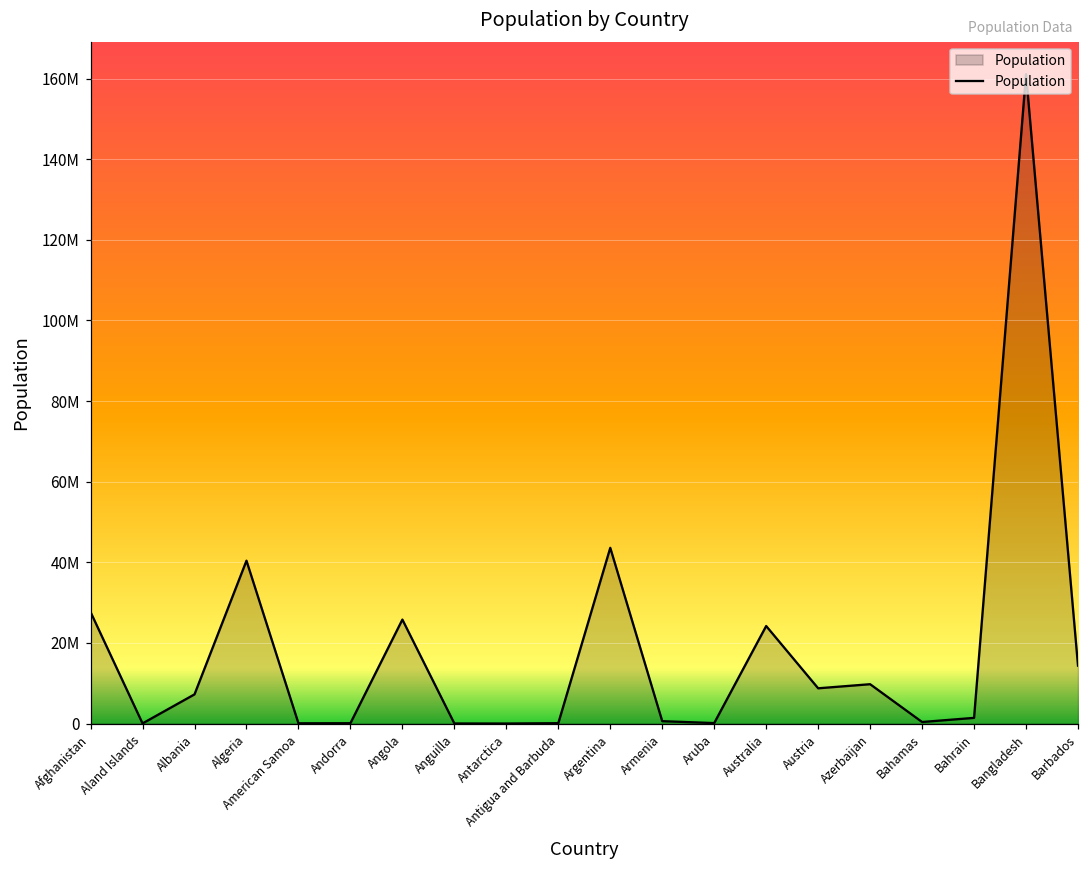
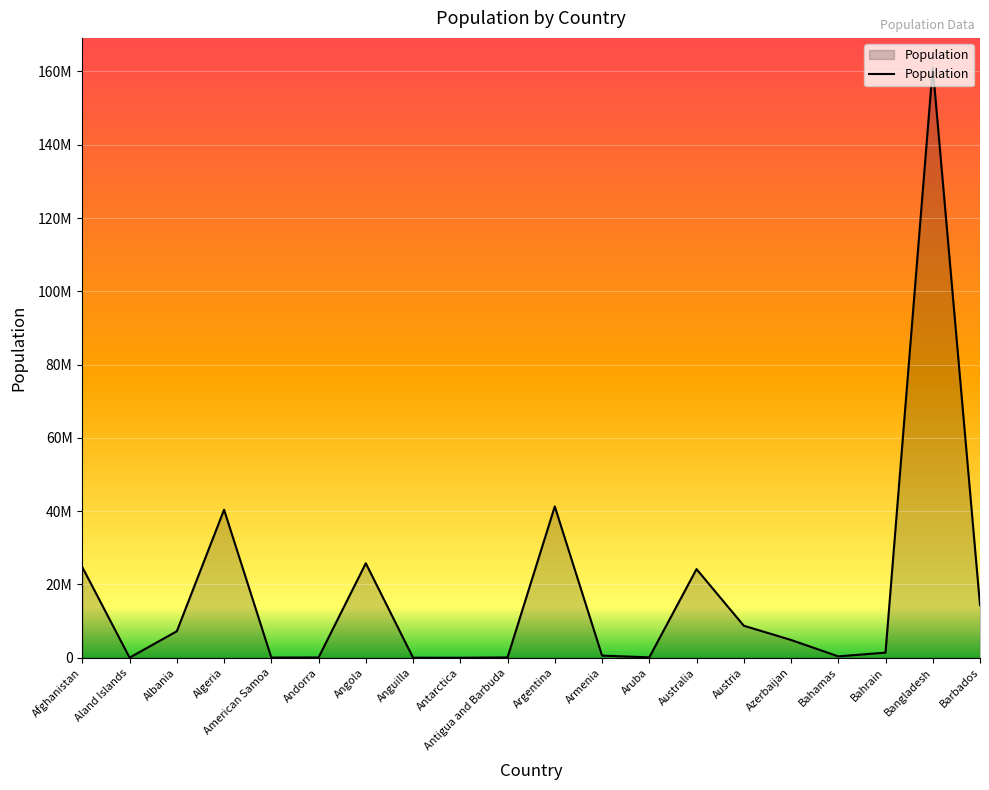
Afghanistan: 28000000 -> 25000000
Argentina: 44000000 -> 41000000
Azerbaijan: 10000000 -> 5000000
